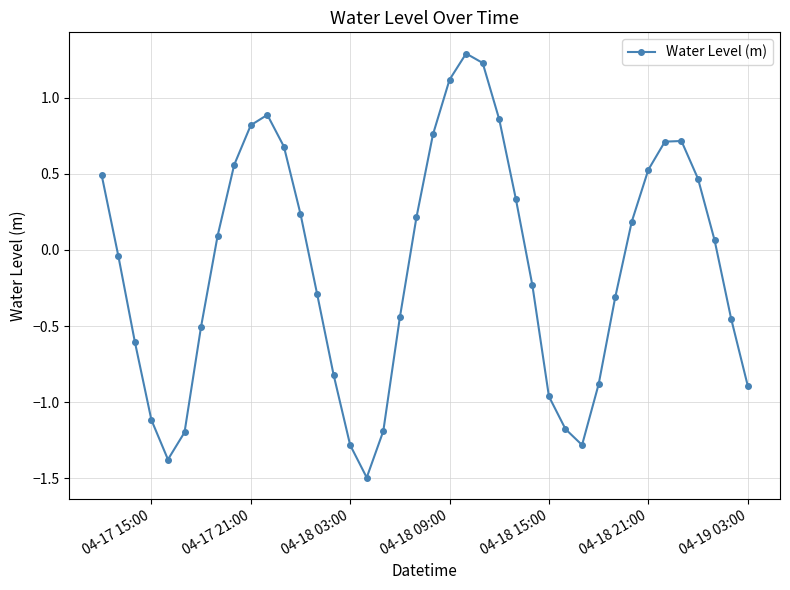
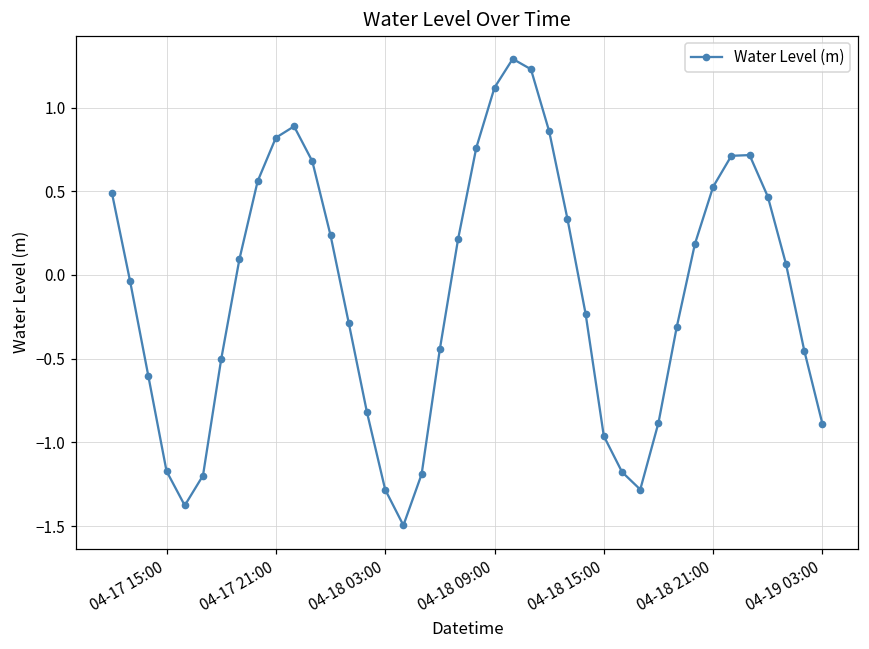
04-17 15:00: -1.12 -> -1.17
